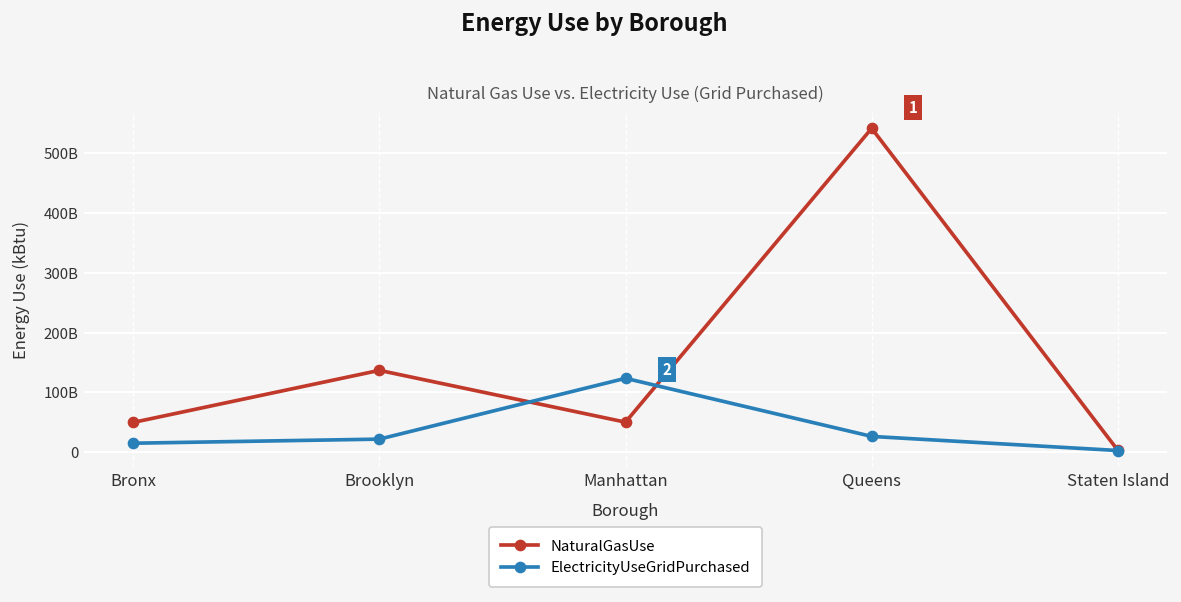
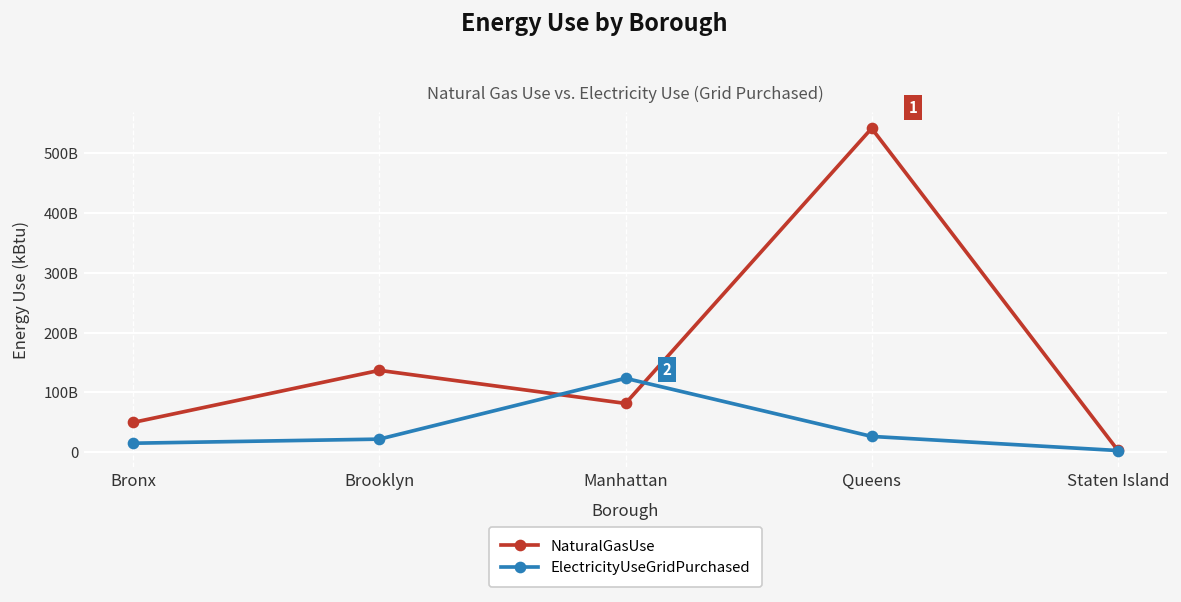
NaturalGasUse, Manhattan: 50000000000 -> 80000000000
